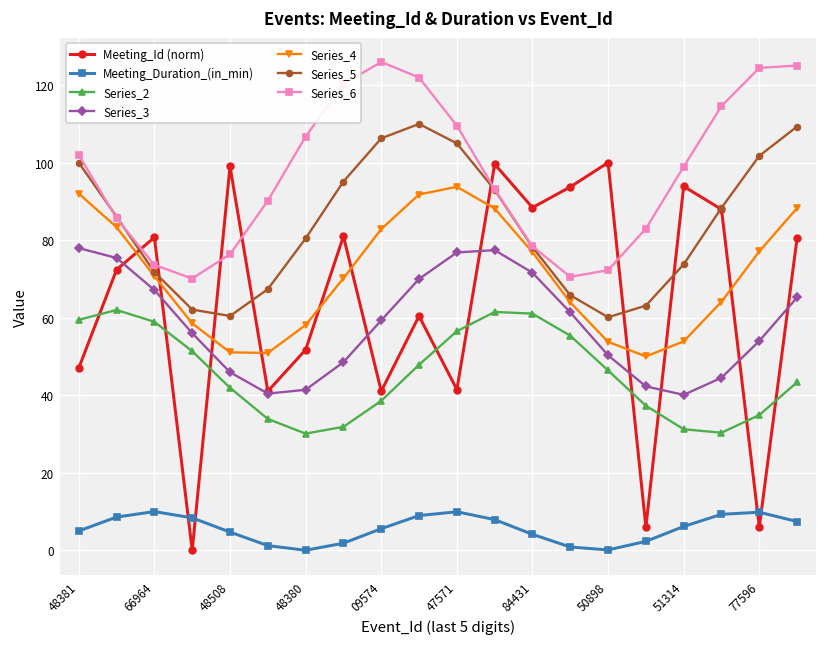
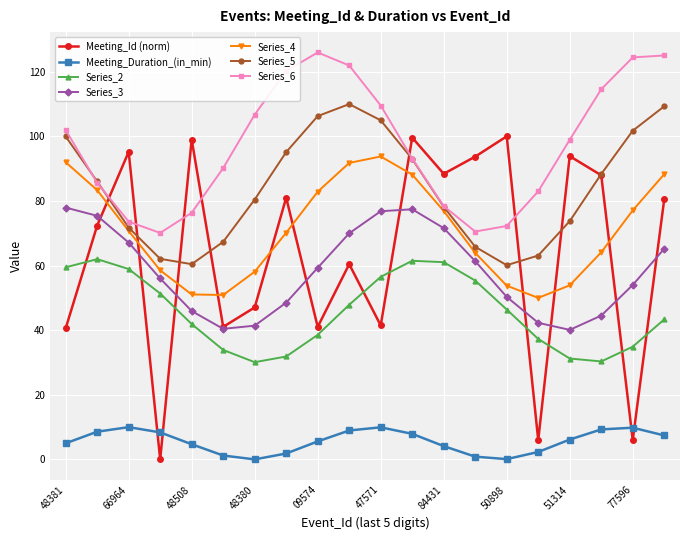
Meeting_Id (norm), 48381: 47 -> 41
Meeting_Id (norm), 66964: 81 -> 95
Meeting_Id (norm), 48380: 52 -> 47
